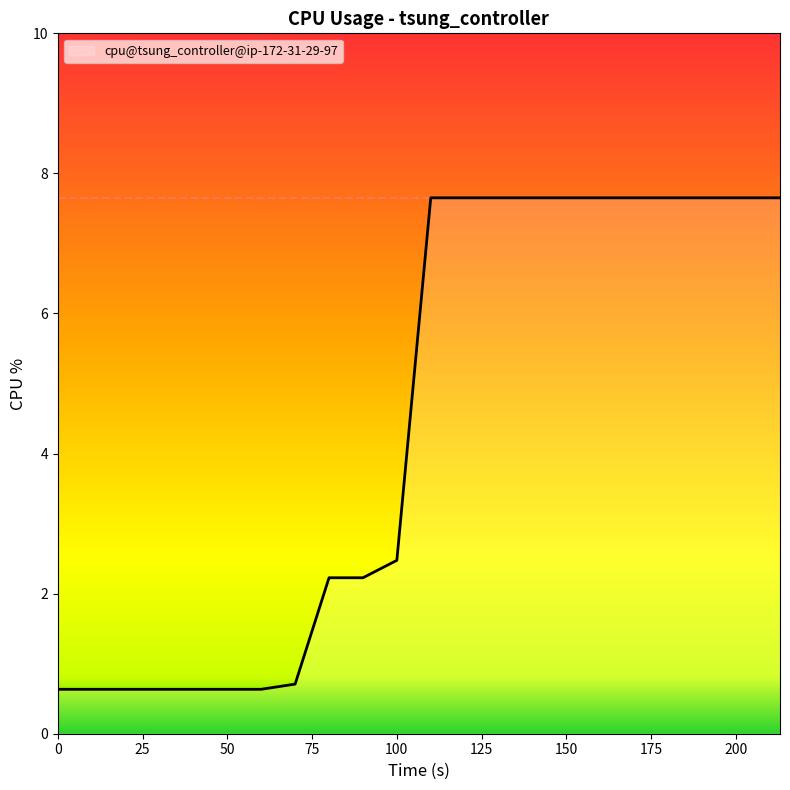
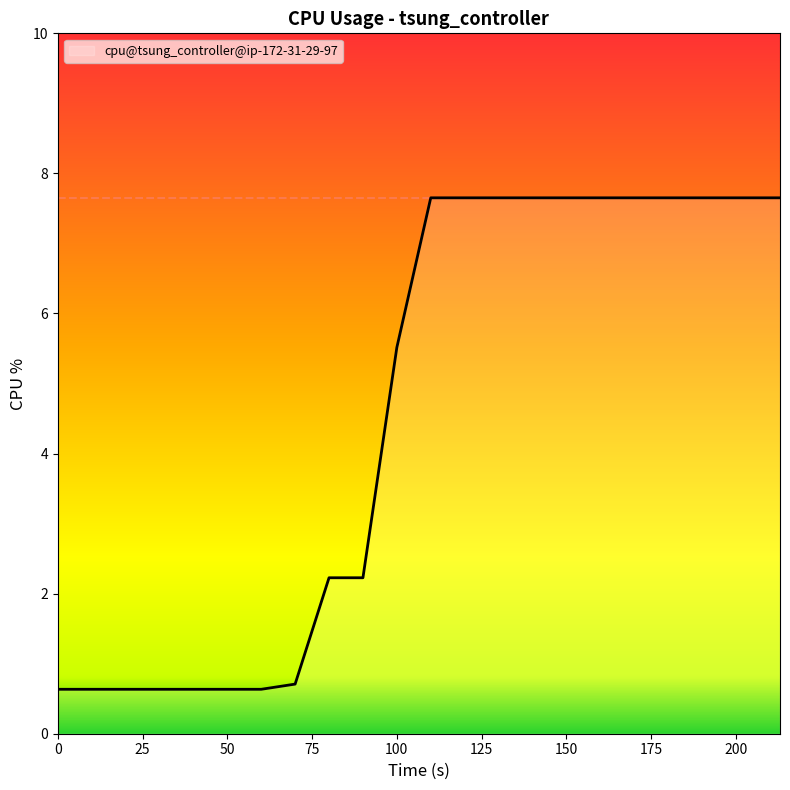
100: 2.5 -> 5.5
